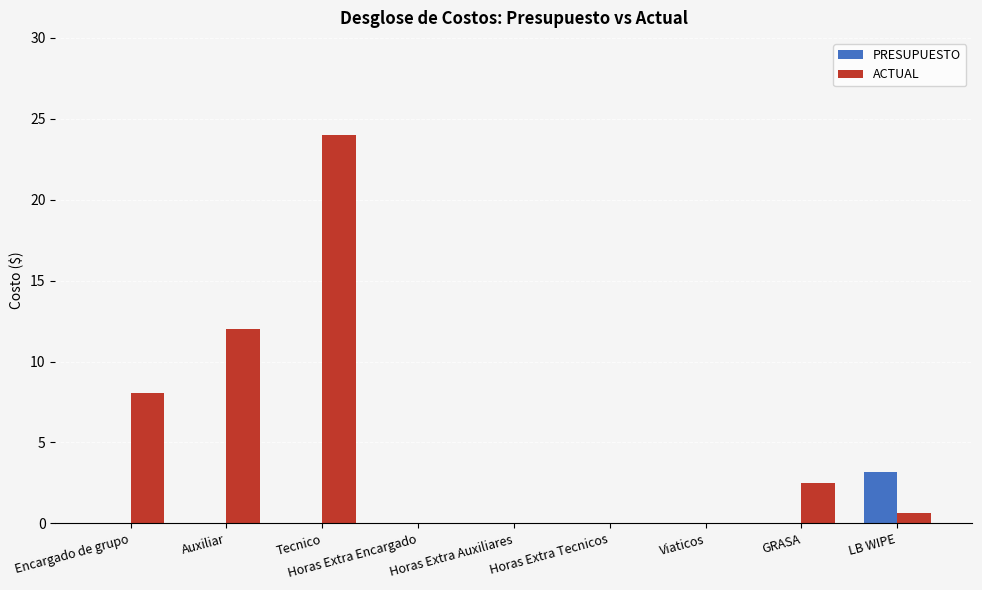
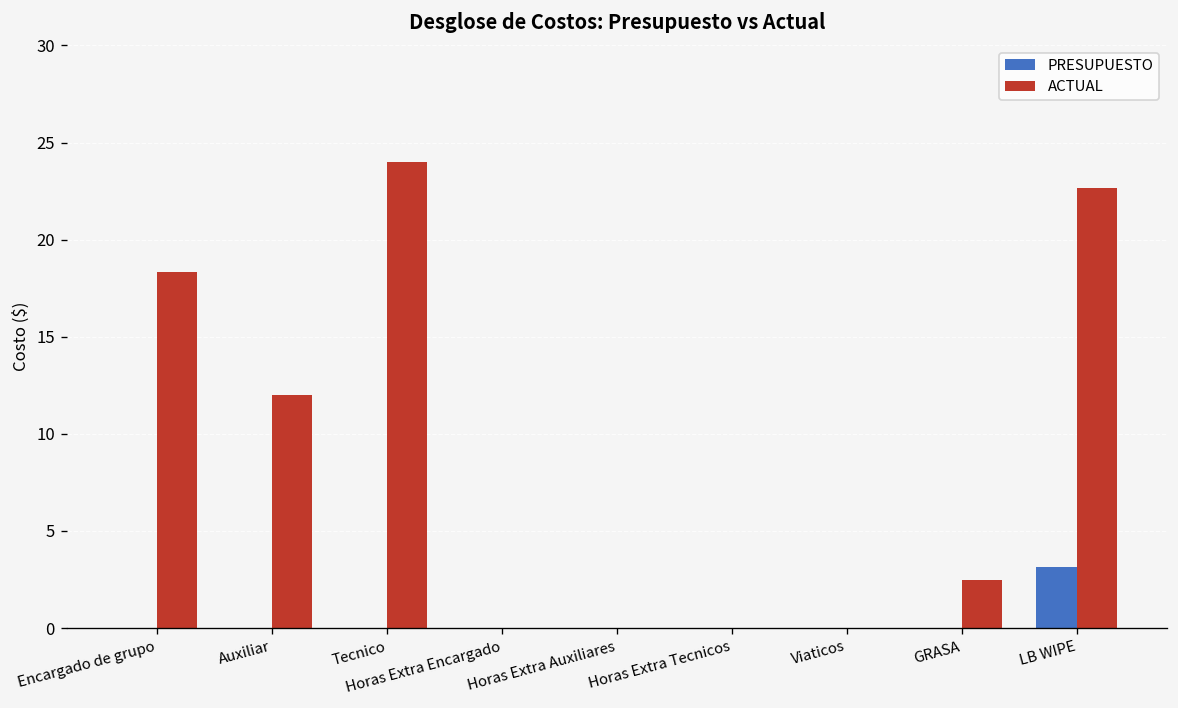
ACTUAL, Encargado de grupo: 8.0 -> 18.3
ACTUAL, LB WIPE: 0.7 -> 22.7
